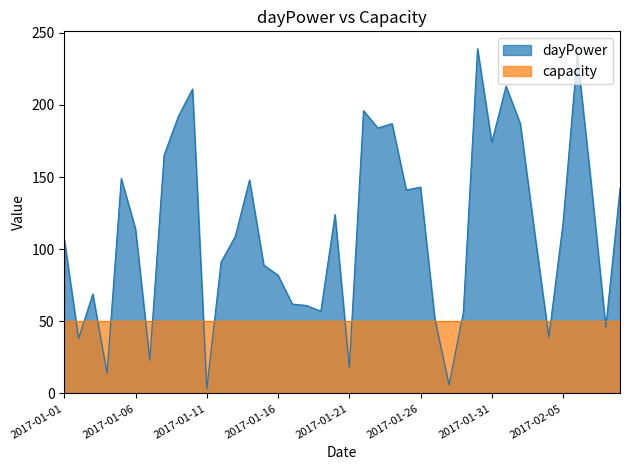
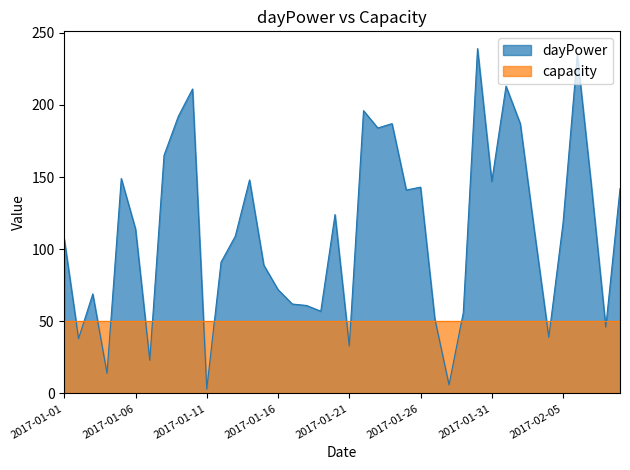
dayPower, 2017-01-16: 82 -> 72
dayPower, 2017-01-21: 18 -> 33
dayPower, 2017-01-31: 174 -> 147
